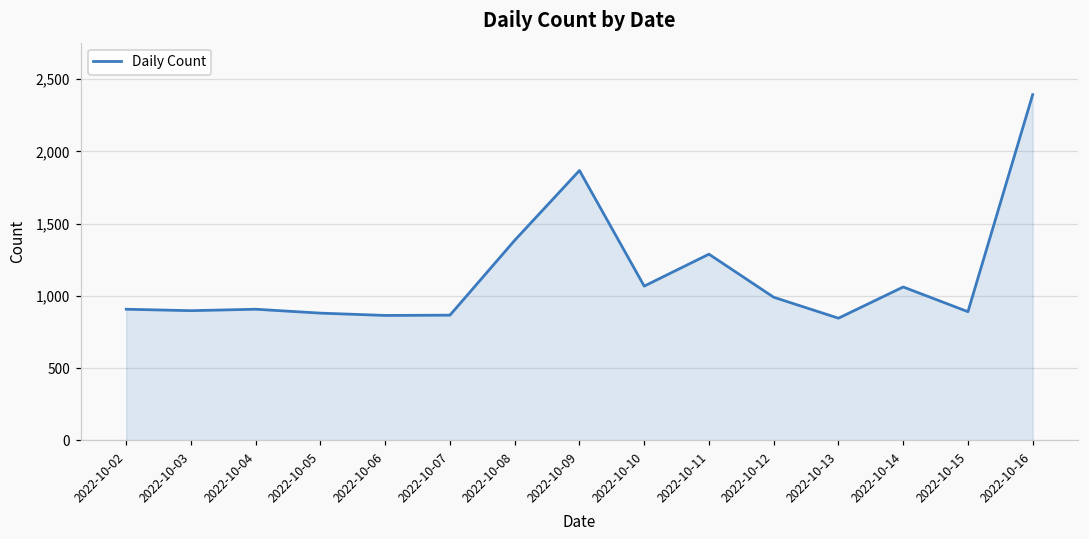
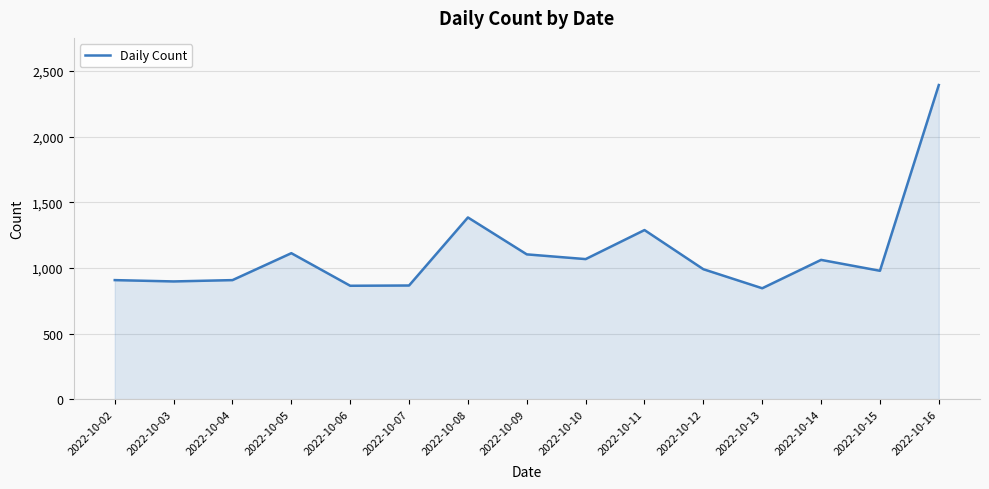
2022-10-05: 880 -> 1,110
2022-10-09: 1,870 -> 1,100
2022-10-15: 890 -> 980
